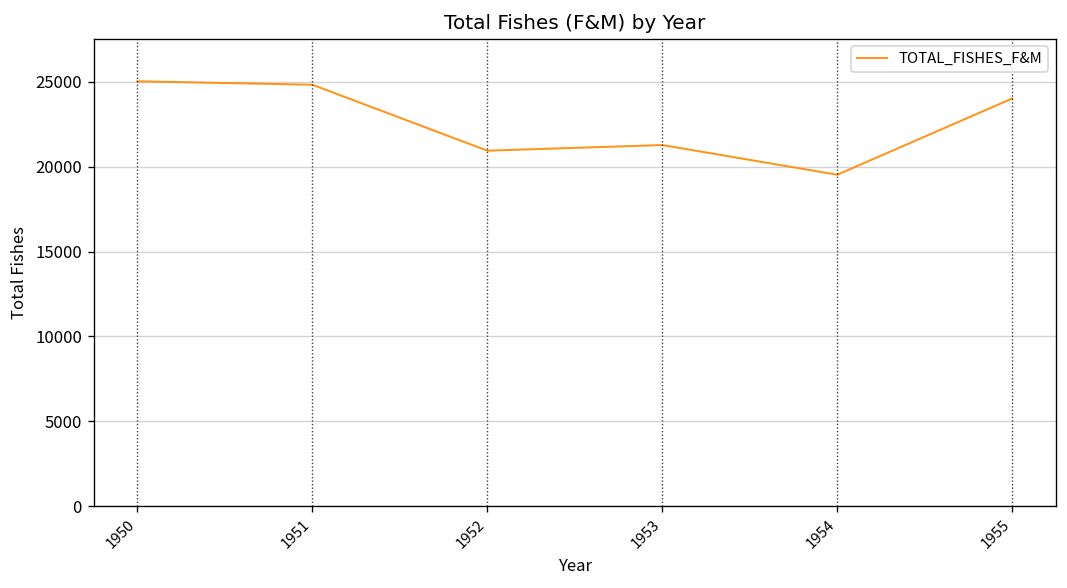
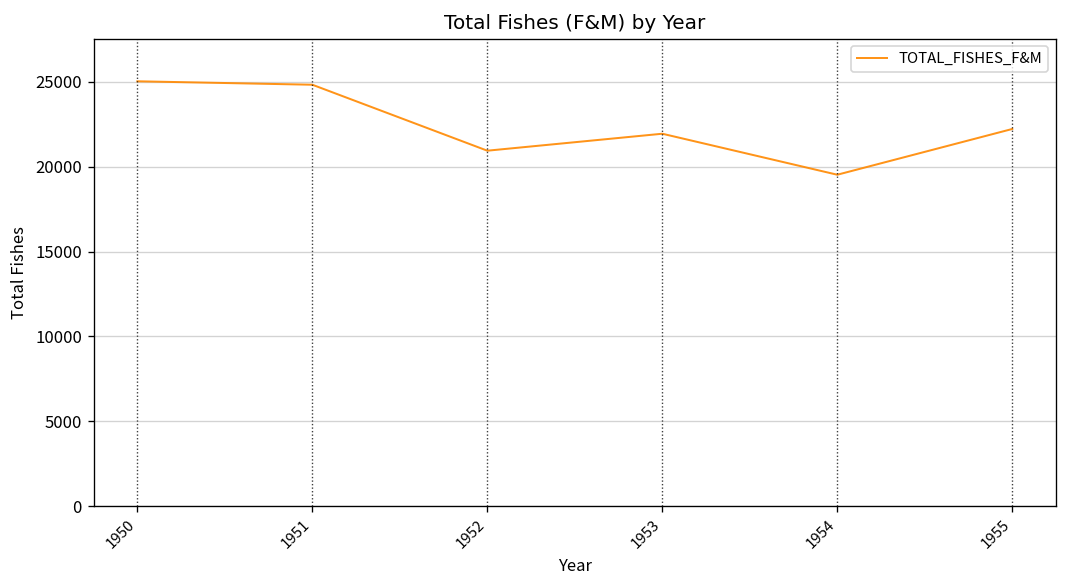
1953: 21300 -> 21900
1955: 24000 -> 22200
